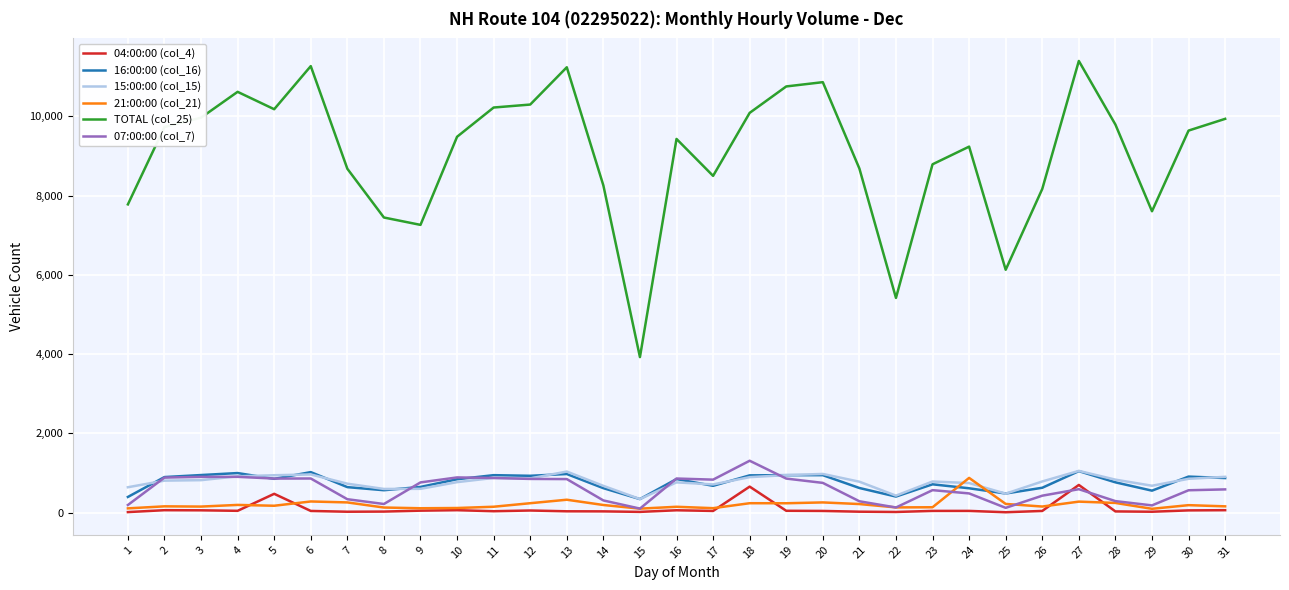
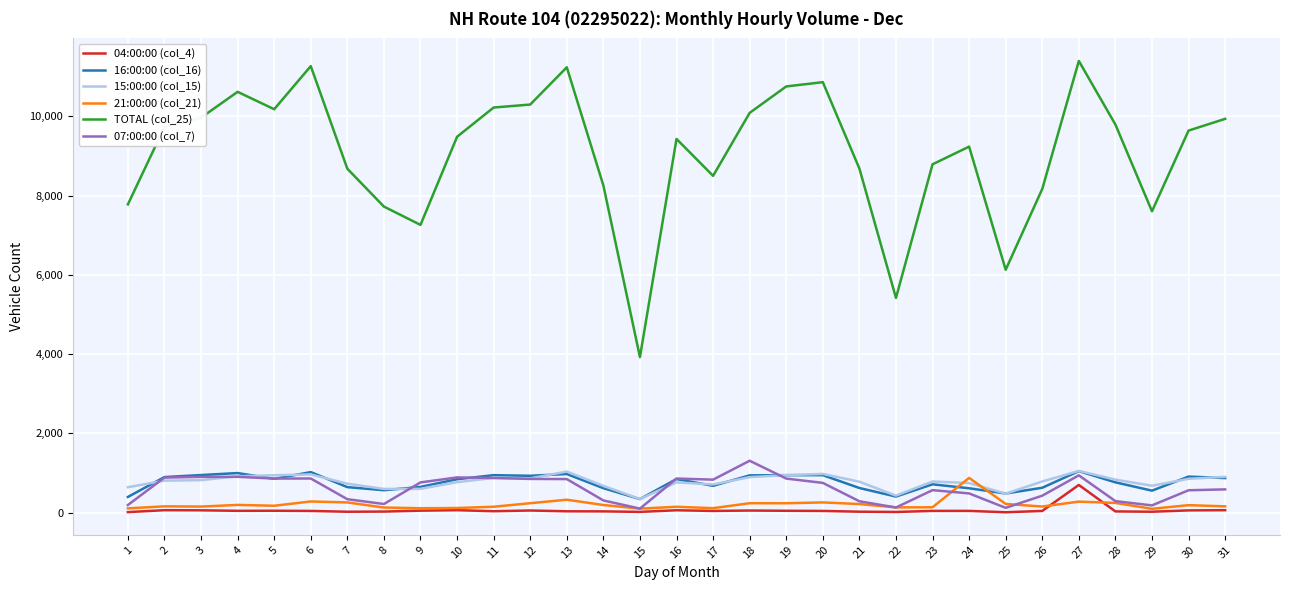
04:00:00 (col_4), 5: 500 -> 0
TOTAL (col_25), 8: 7,400 -> 7,700
04:00:00 (col_4), 18: 700 -> 100
07:00:00 (col_7), 27: 600 -> 900
